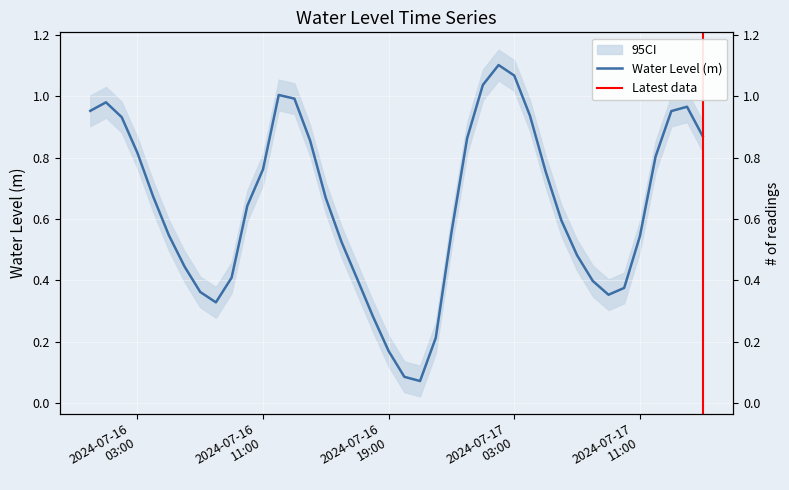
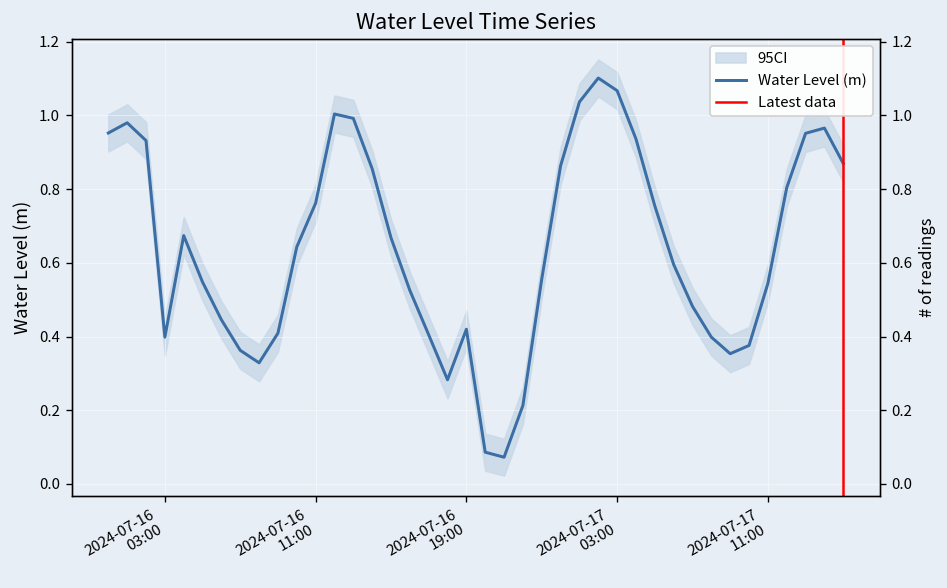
Water Level (m), 2024-07-16 03:00: 0.82 -> 0.40
Water Level (m), 2024-07-16 19:00: 0.17 -> 0.42
